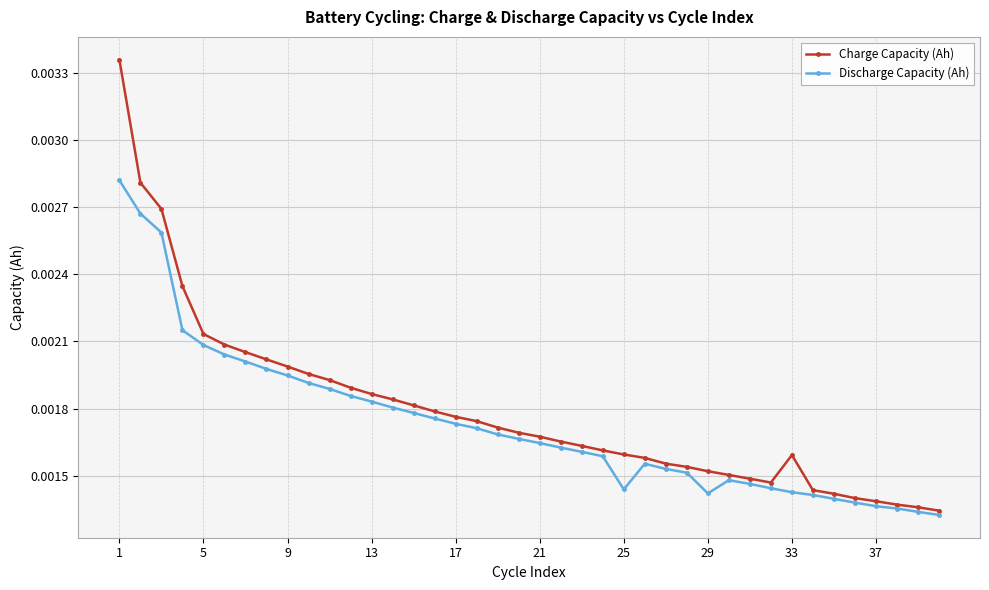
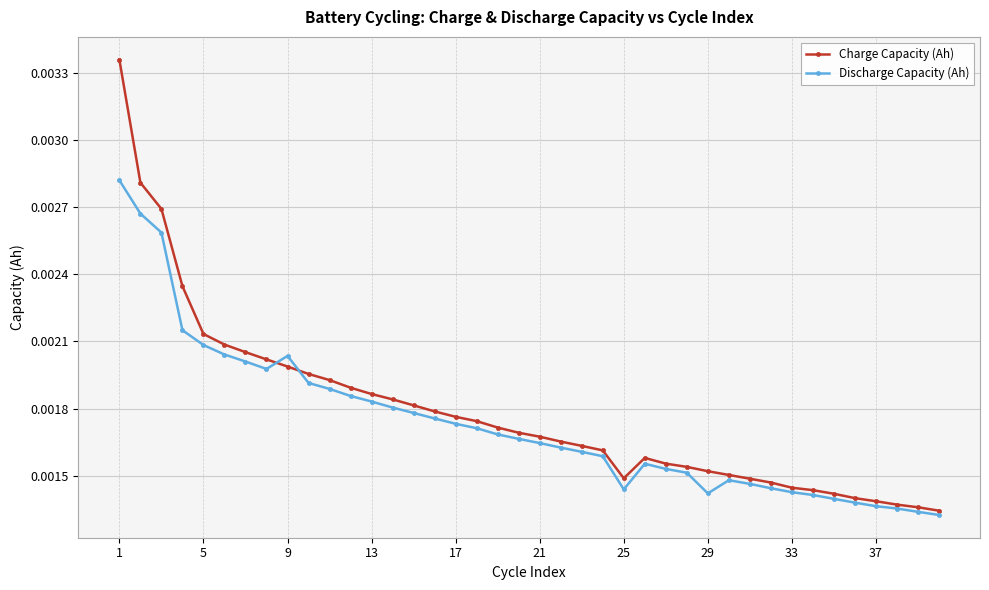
Discharge Capacity (Ah), 9: 0.00195 -> 0.00204
Charge Capacity (Ah), 25: 0.00160 -> 0.00149
Charge Capacity (Ah), 33: 0.00159 -> 0.00145
